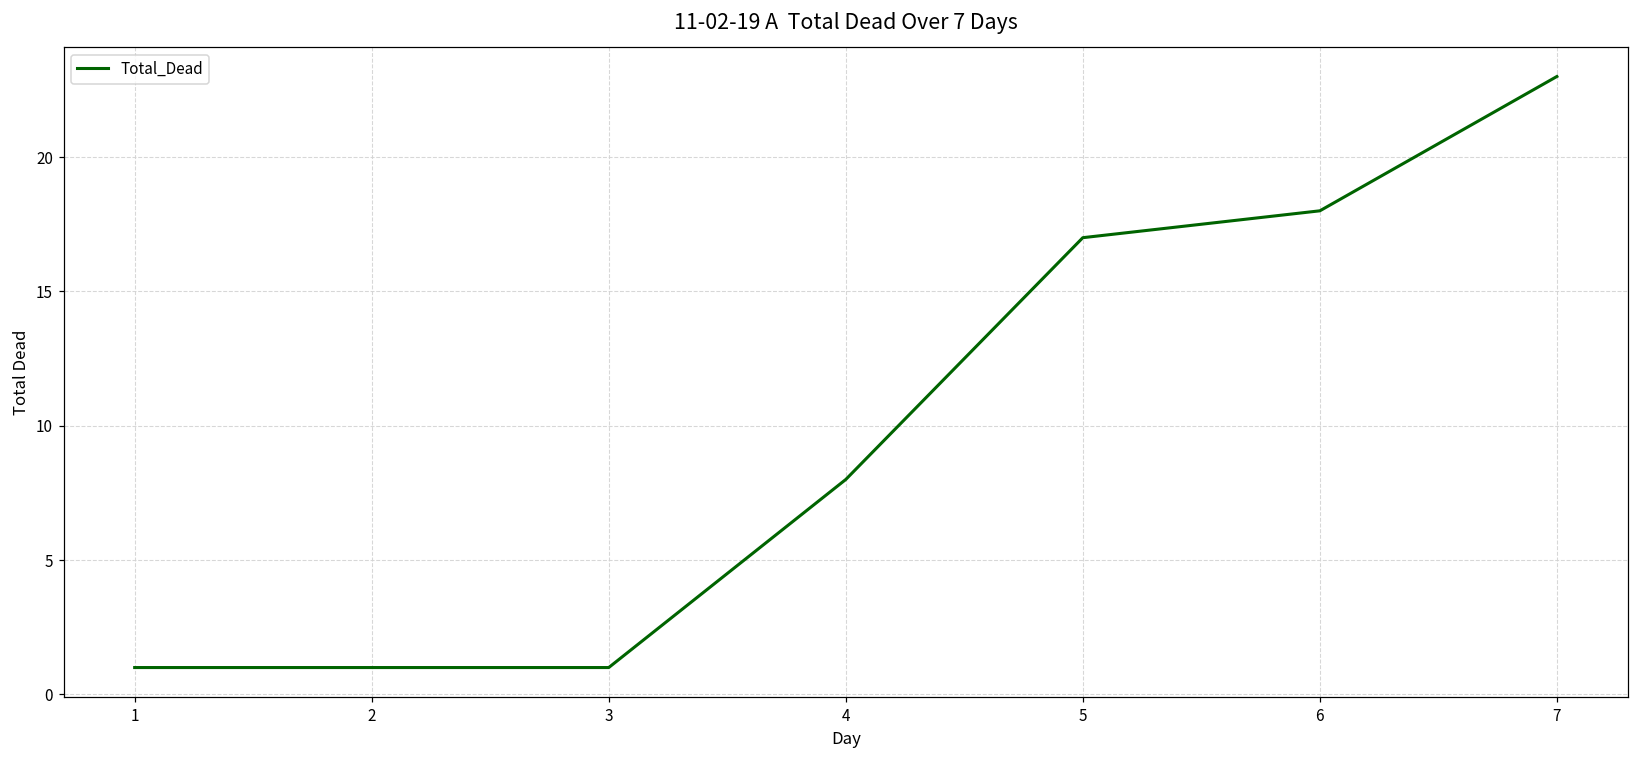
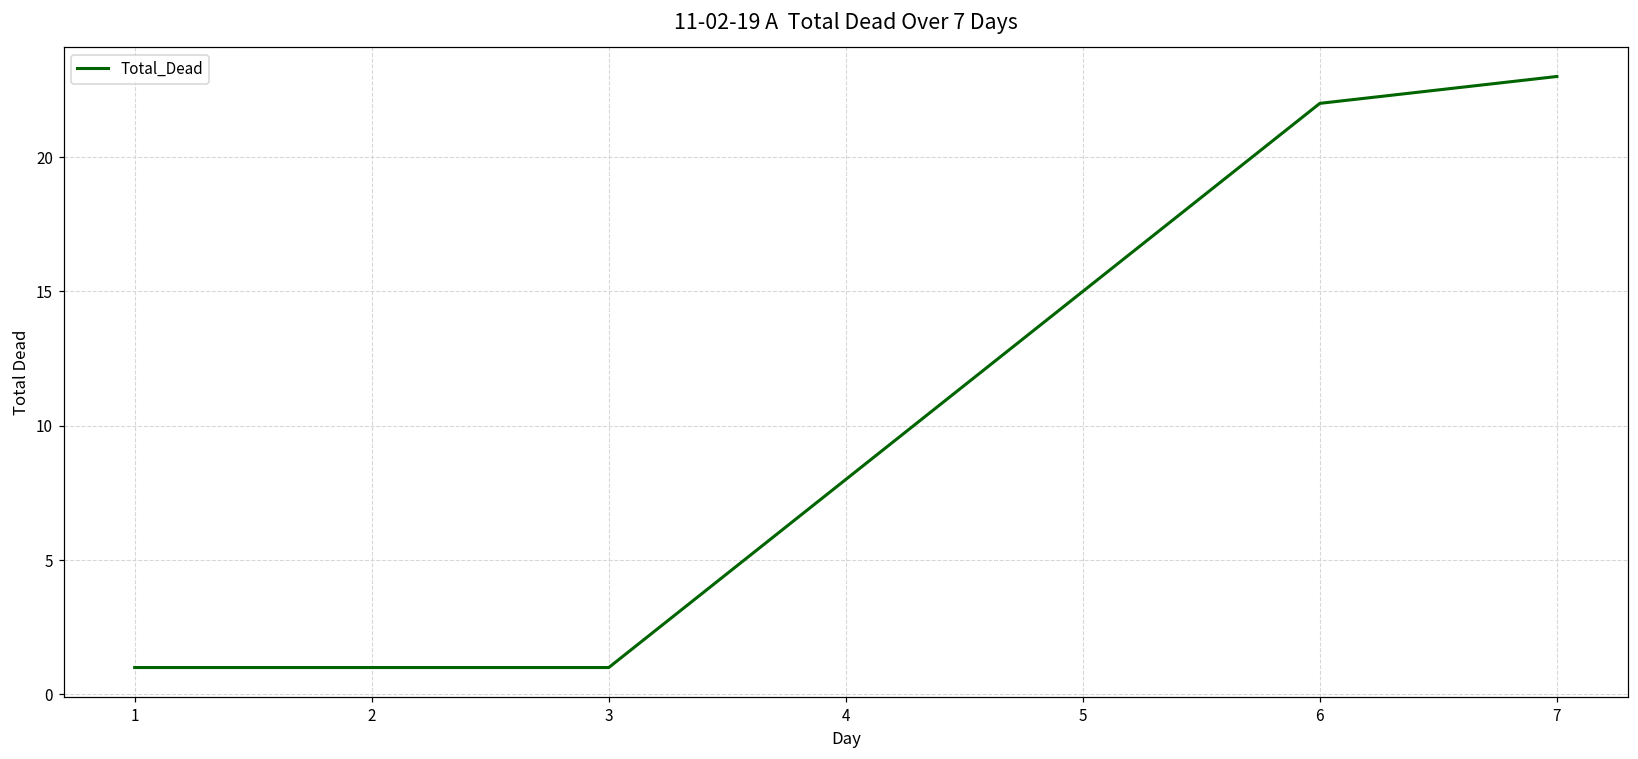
5: 17 -> 15
6: 18 -> 22
